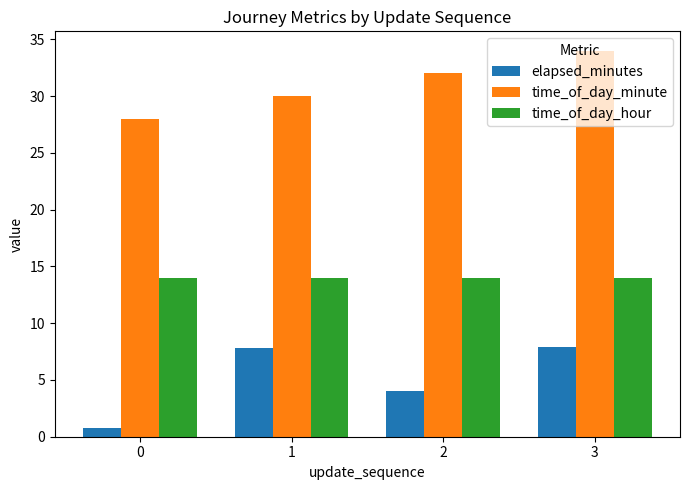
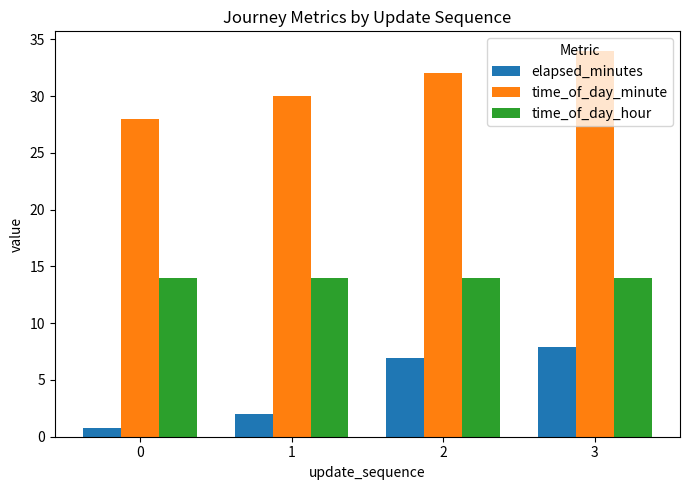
elapsed_minutes, 1: 7.8 -> 2.0
elapsed_minutes, 2: 4.0 -> 6.9
